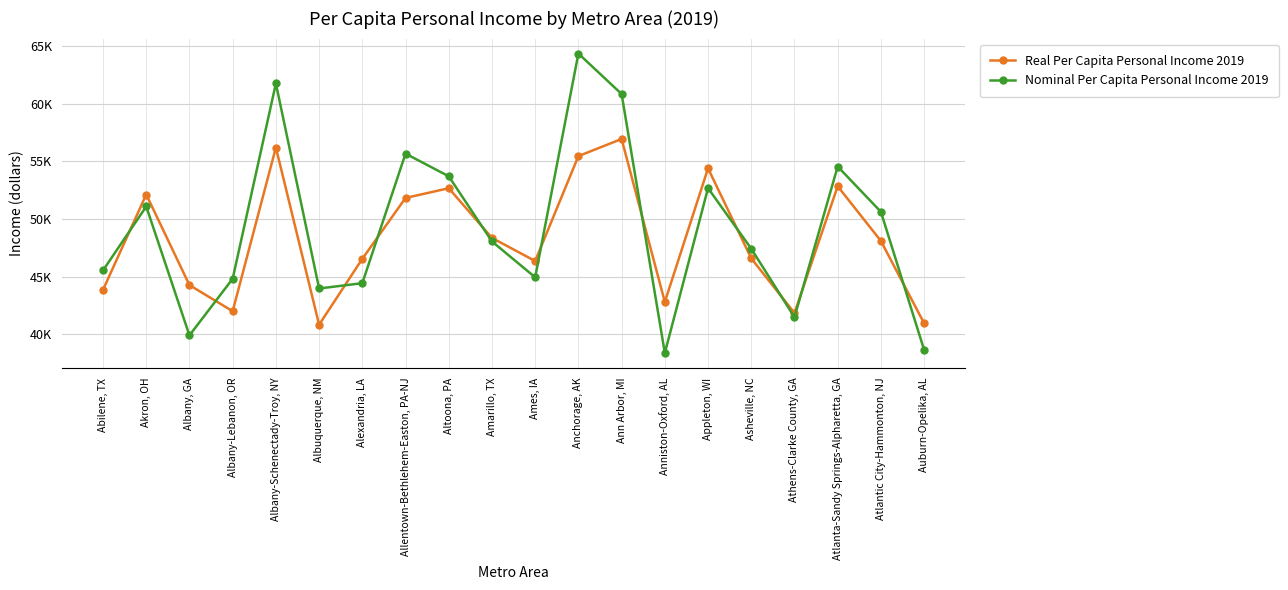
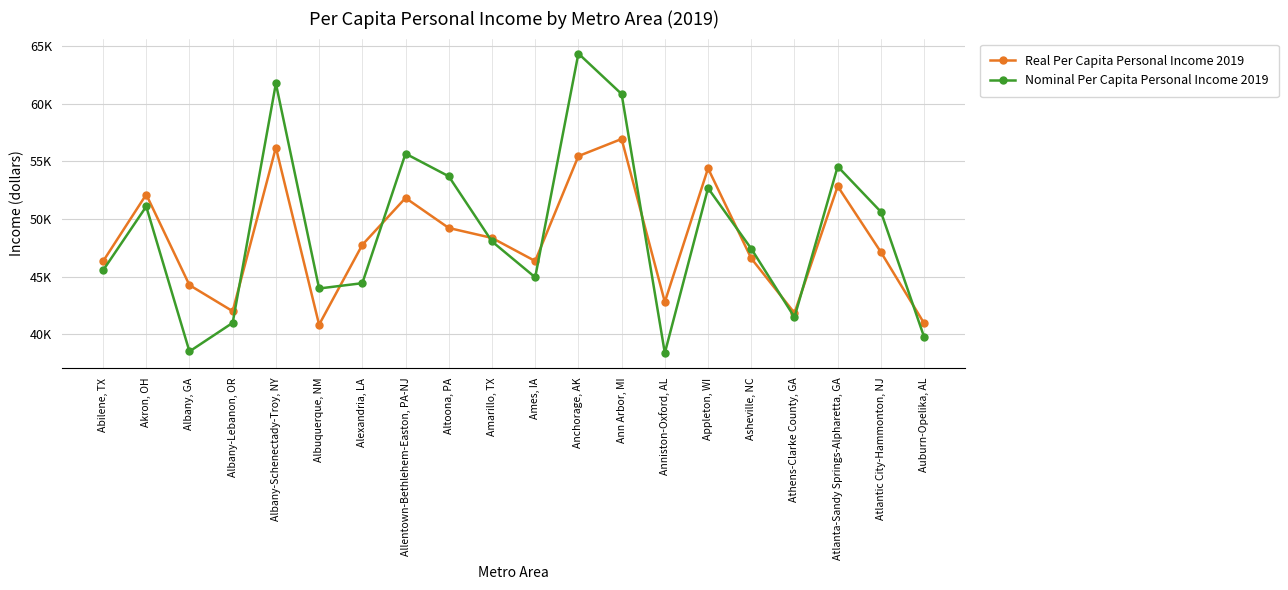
Real Per Capita Personal Income 2019, Abilene, TX: 43900 -> 46300
Nominal Per Capita Personal Income 2019, Albany, GA: 39900 -> 38500
Nominal Per Capita Personal Income 2019, Albany-Lebanon, OR: 44800 -> 41000
Real Per Capita Personal Income 2019, Alexandria, LA: 46600 -> 47800
Real Per Capita Personal Income 2019, Altoona, PA: 52700 -> 49200
Real Per Capita Personal Income 2019, Atlantic City-Hammonton, NJ: 48100 -> 47100
Nominal Per Capita Personal Income 2019, Auburn-Opelika, AL: 38700 -> 39800
